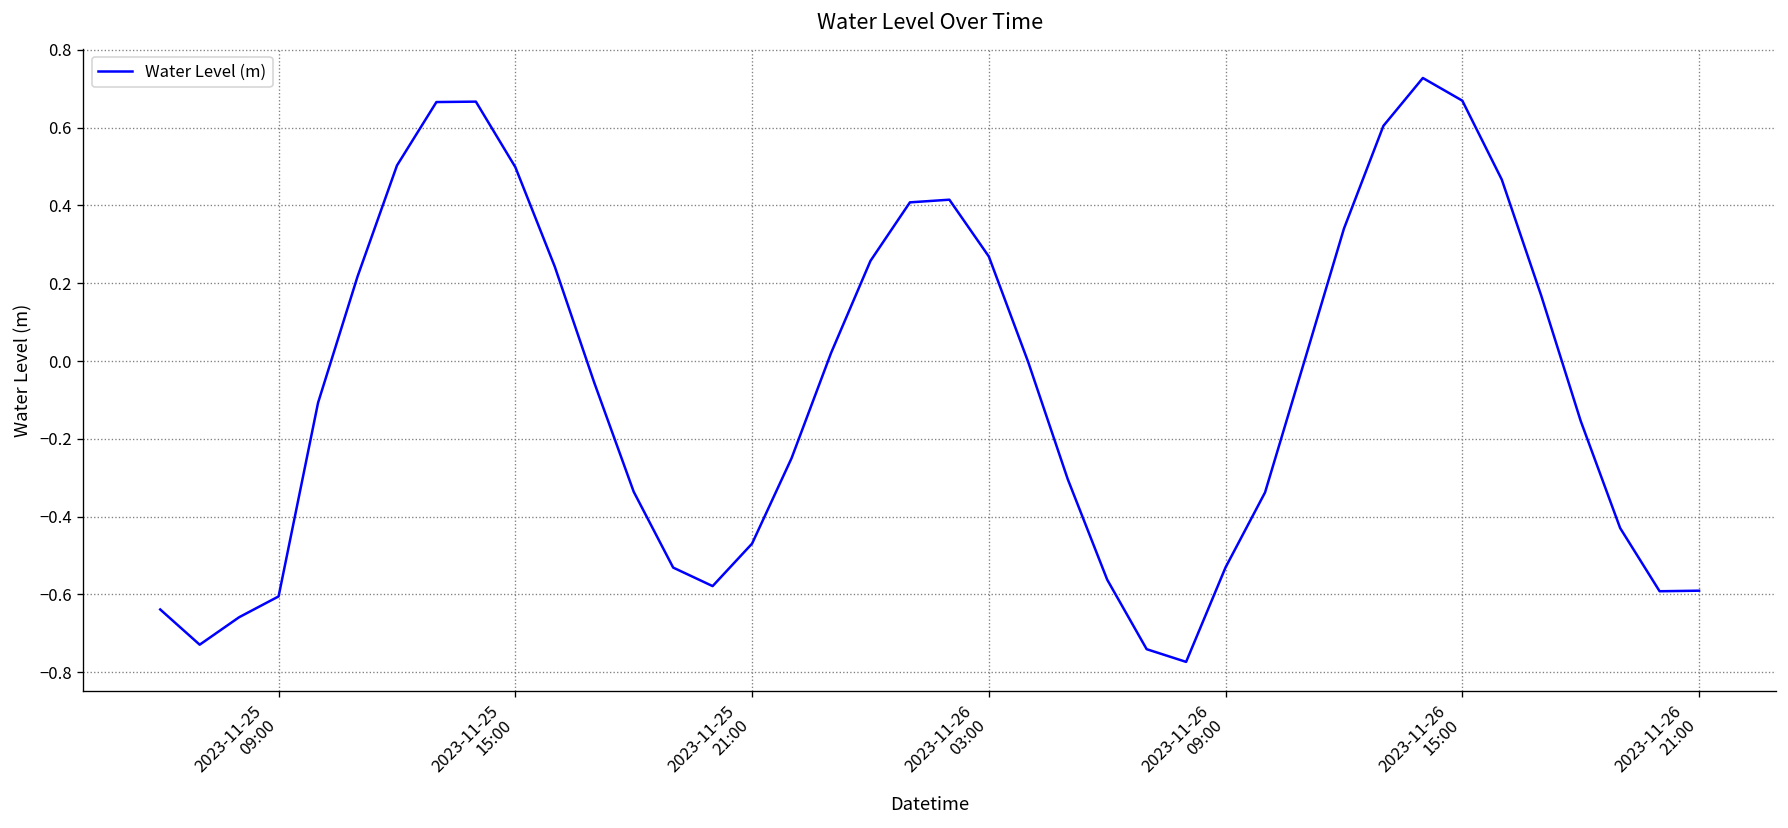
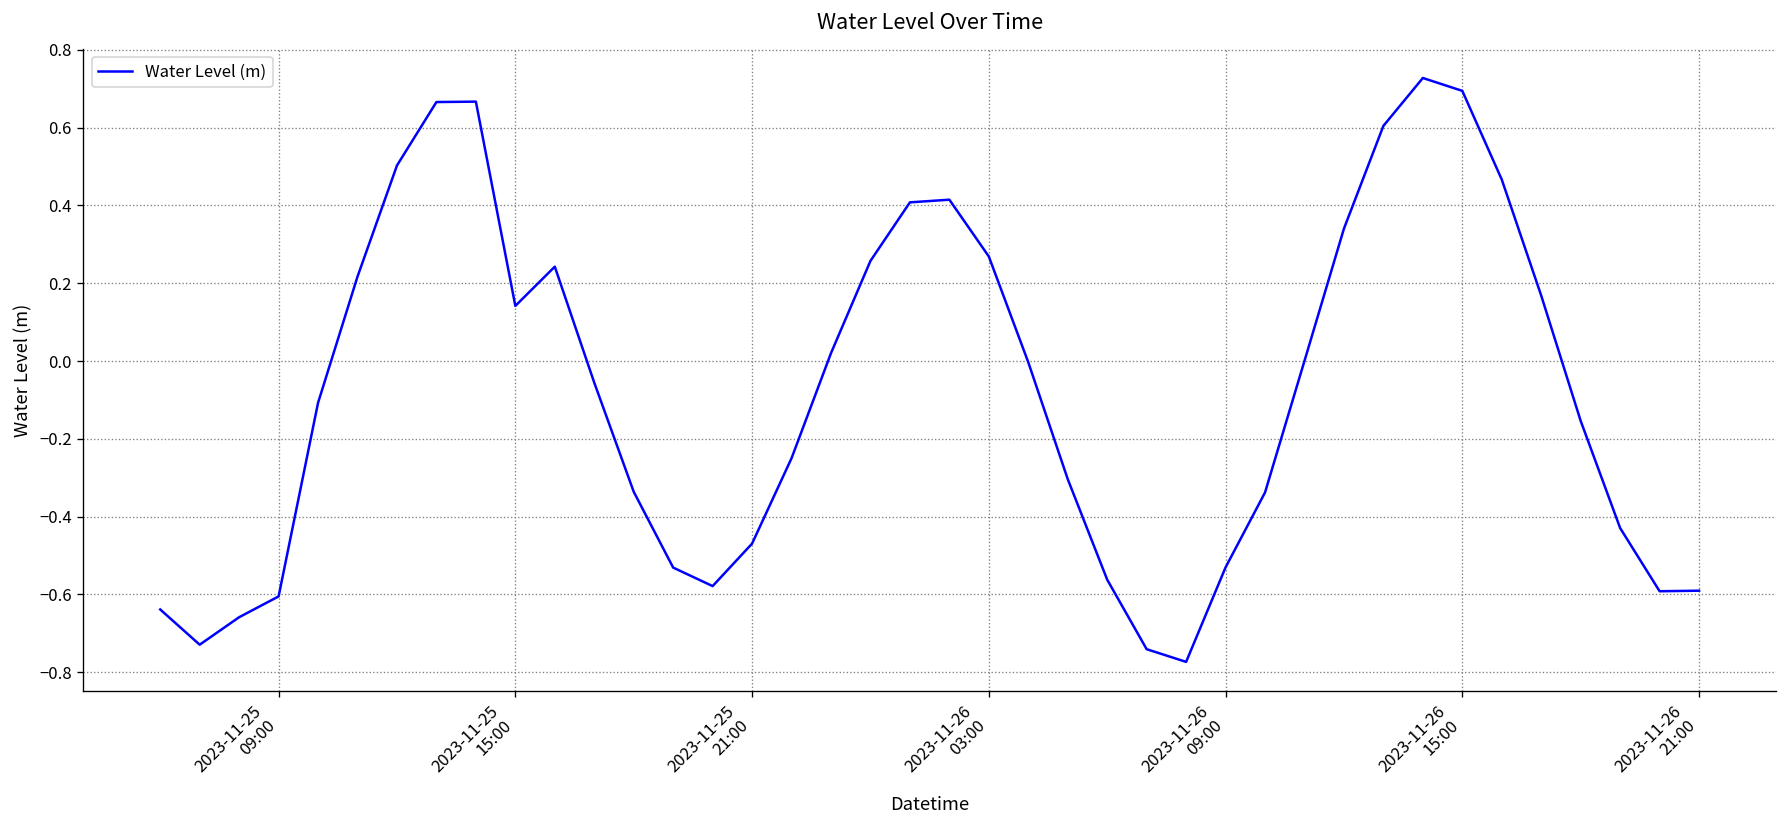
2023-11-25 15:00: 0.50 -> 0.14
2023-11-26 15:00: 0.67 -> 0.69
